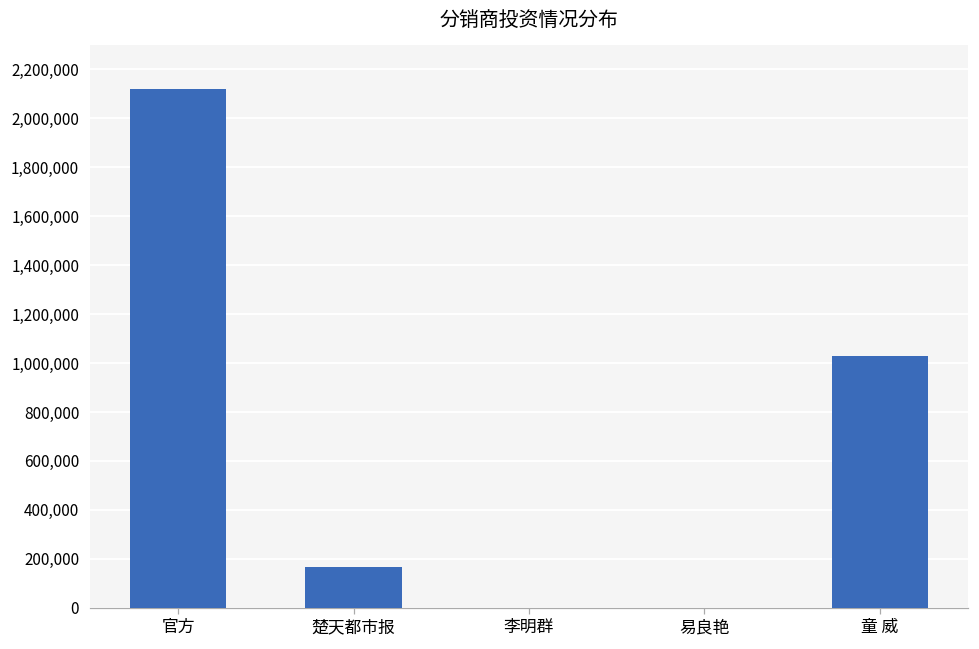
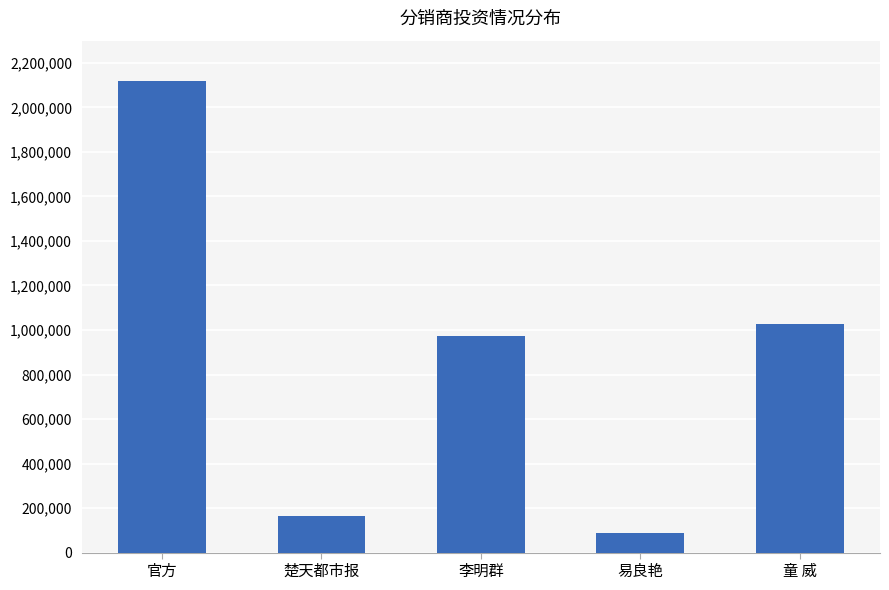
李明群: 0 -> 980,000
易良艳: 0 -> 90,000
